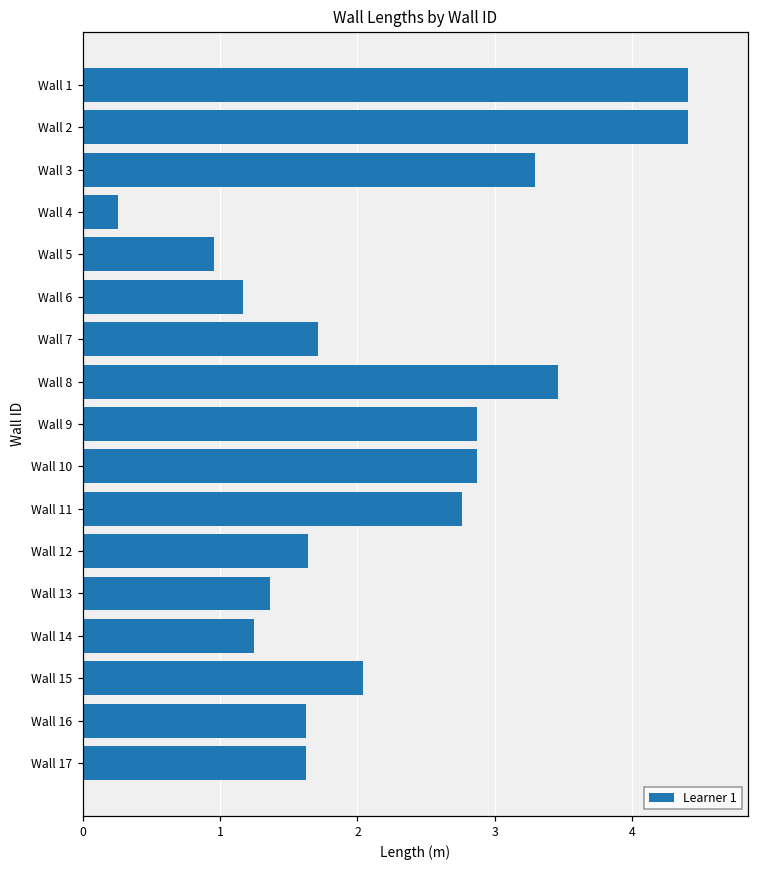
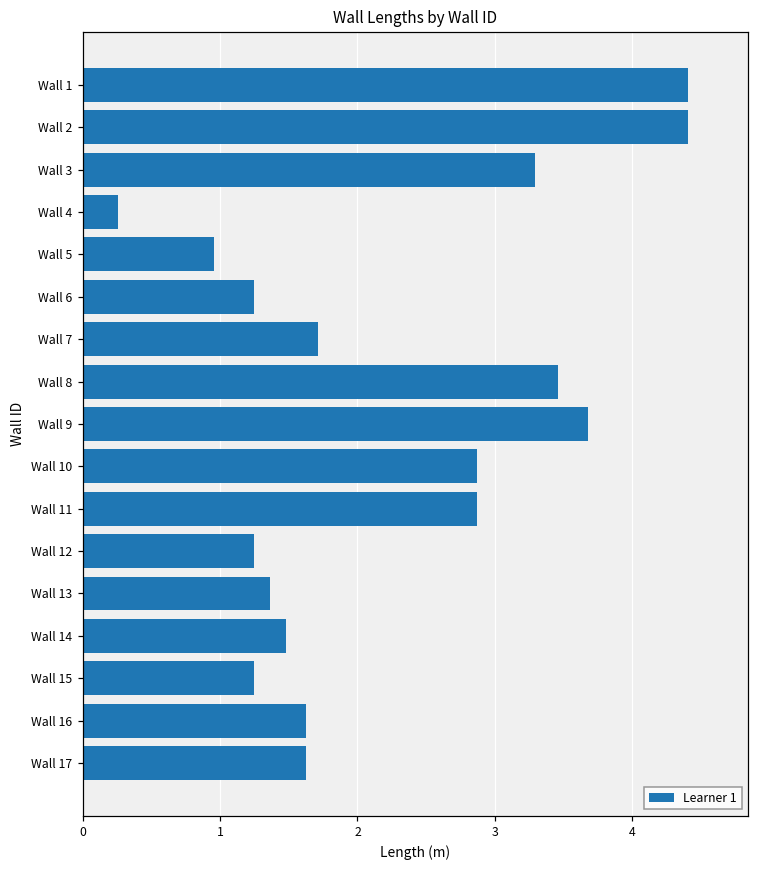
Wall 6: 1.16 -> 1.24
Wall 9: 2.87 -> 3.68
Wall 11: 2.77 -> 2.87
Wall 12: 1.64 -> 1.24
Wall 14: 1.24 -> 1.48
Wall 15: 2.04 -> 1.24
